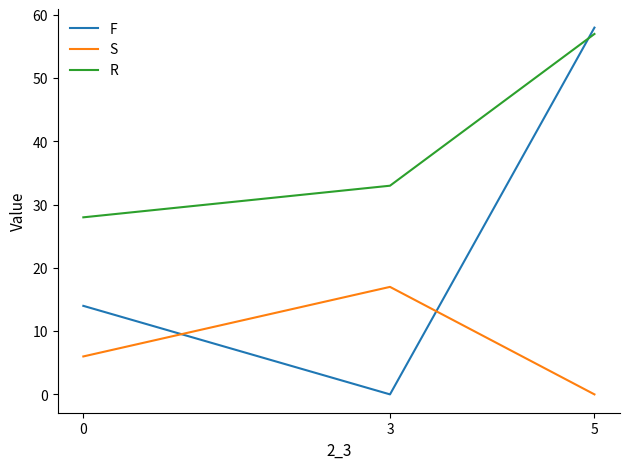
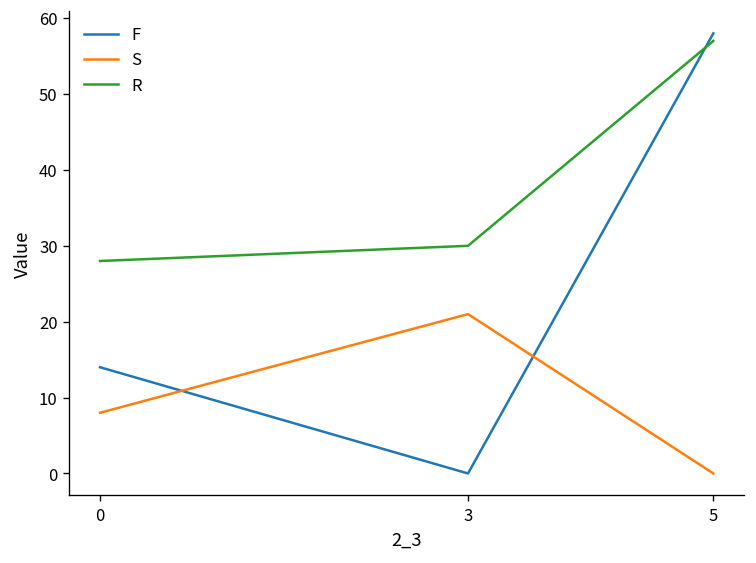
S, 0: 6 -> 8
S, 3: 17 -> 21
R, 3: 33 -> 30
